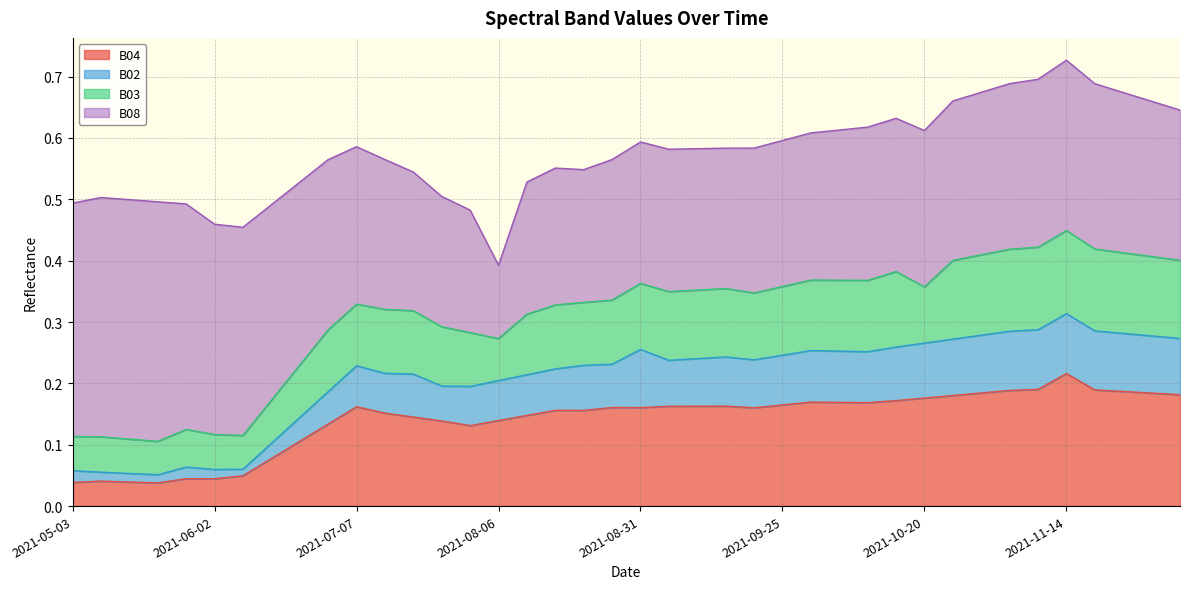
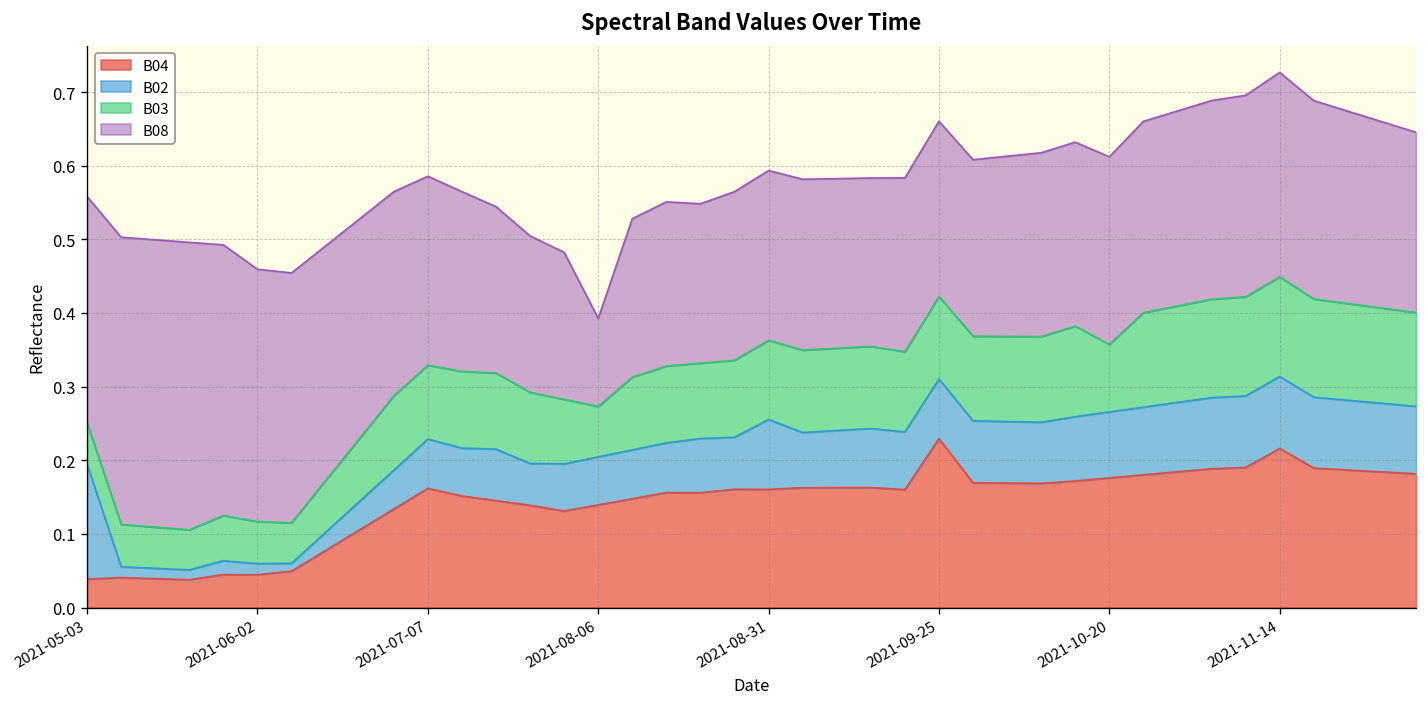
B02, 2021-05-03: 0.02 -> 0.16
B08, 2021-05-03: 0.38 -> 0.31
B04, 2021-09-25: 0.16 -> 0.23
